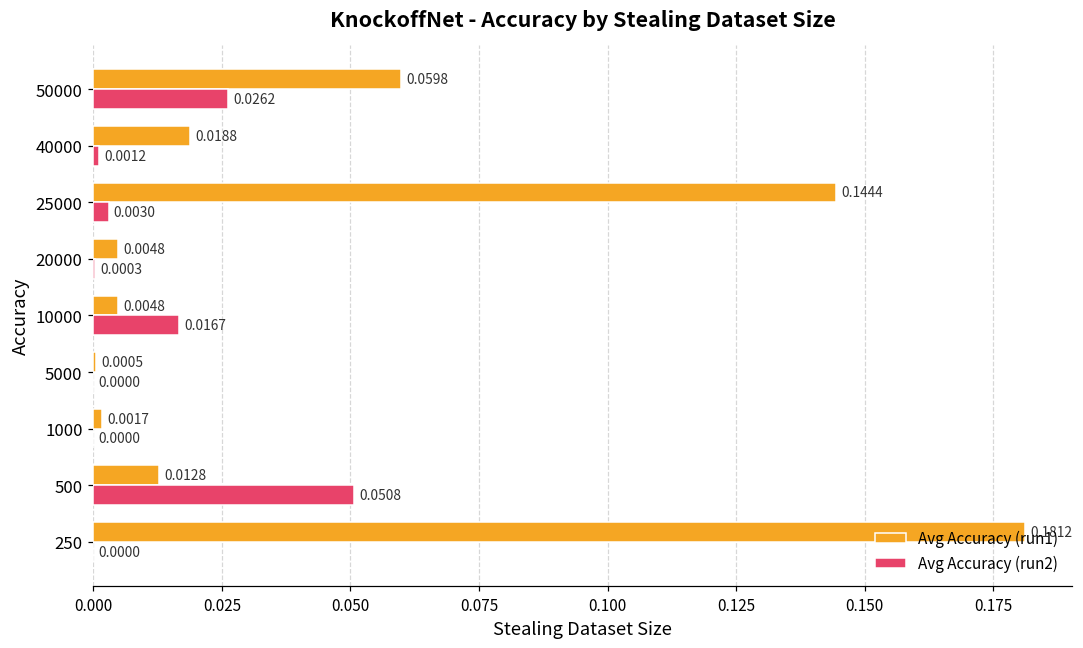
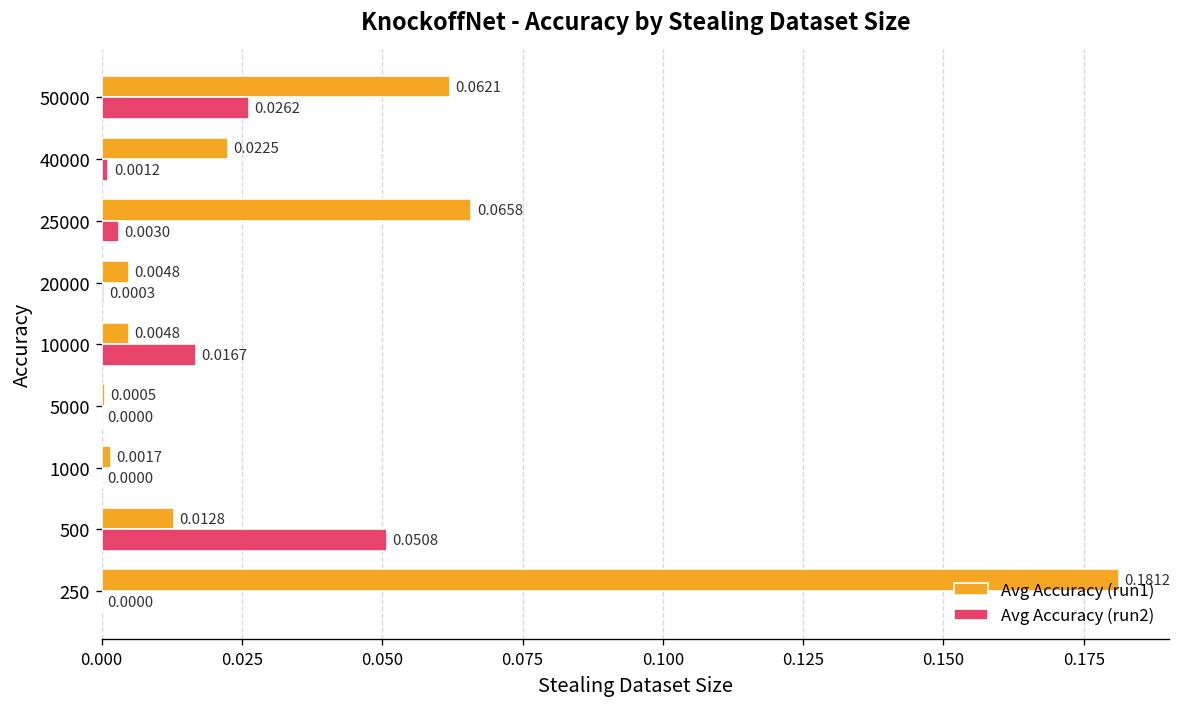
Avg Accuracy (run1), 50000: 0.0598 -> 0.0621
Avg Accuracy (run1), 40000: 0.0188 -> 0.0225
Avg Accuracy (run1), 25000: 0.1444 -> 0.0658
